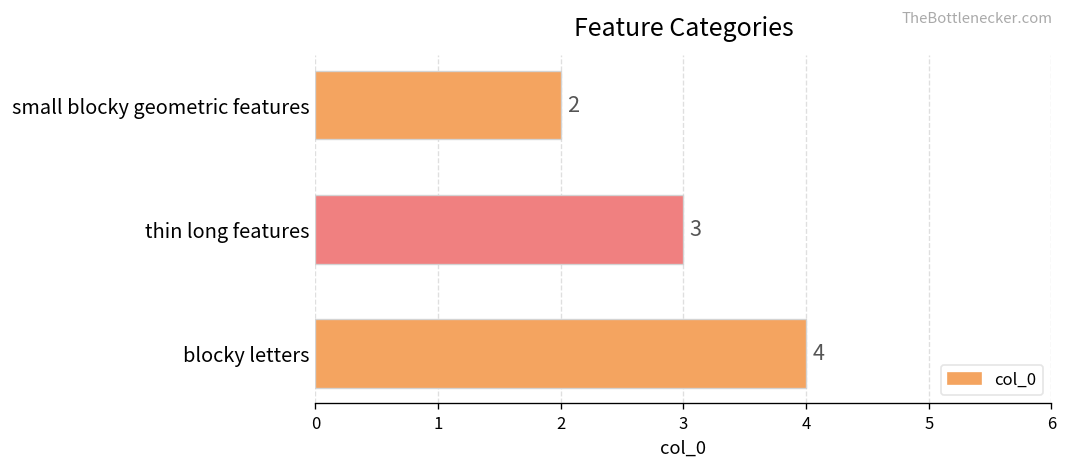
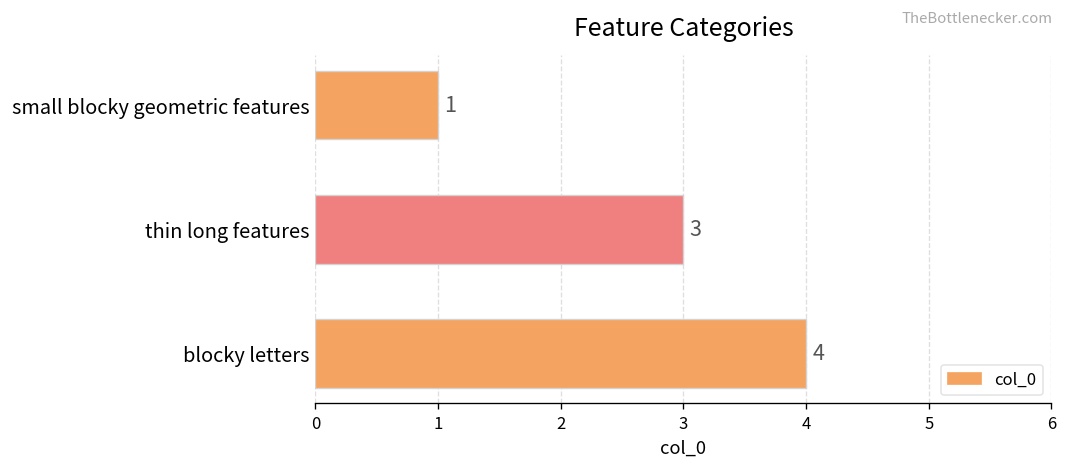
small blocky geometric features: 2 -> 1
